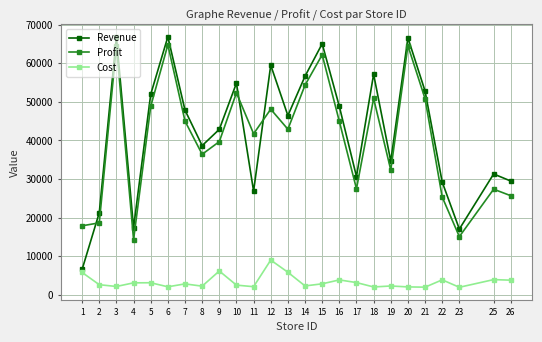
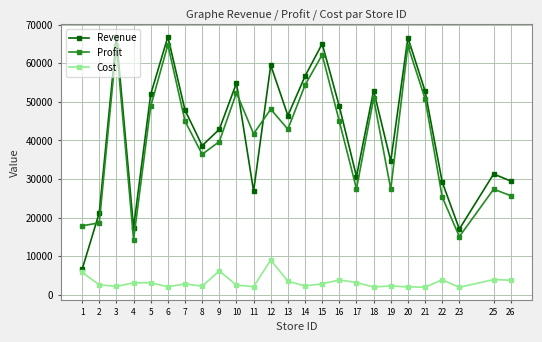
Cost, 13: 6000 -> 4000
Revenue, 18: 57000 -> 53000
Profit, 19: 32000 -> 27000
